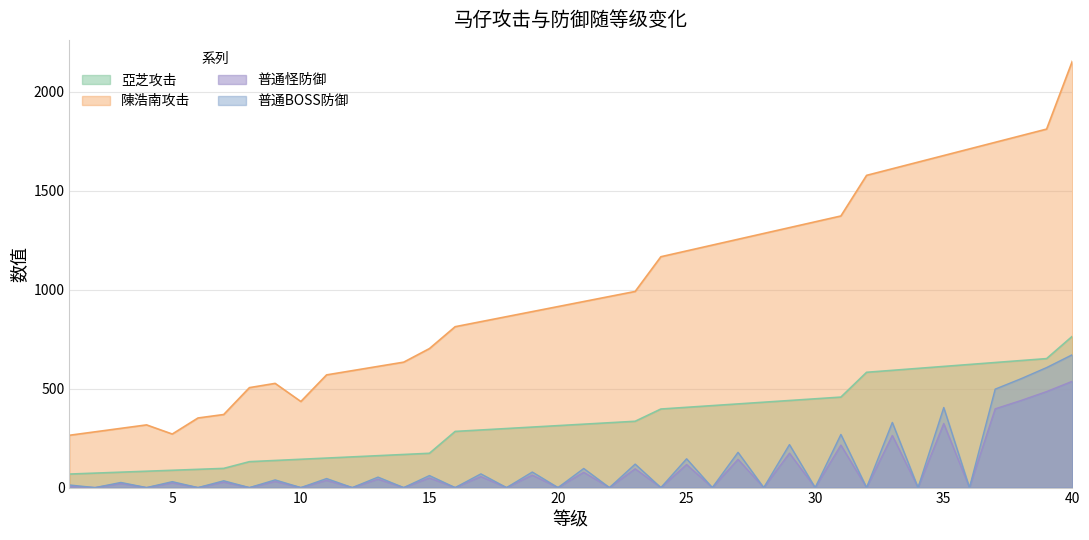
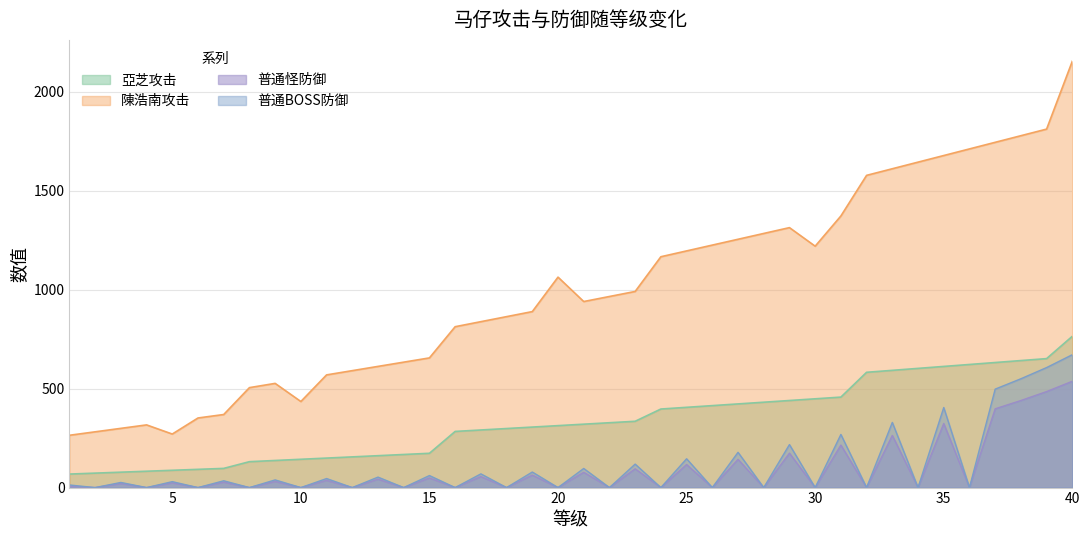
陳浩南攻击, 15: 700 -> 660
陳浩南攻击, 20: 910 -> 1060
陳浩南攻击, 30: 1340 -> 1220
